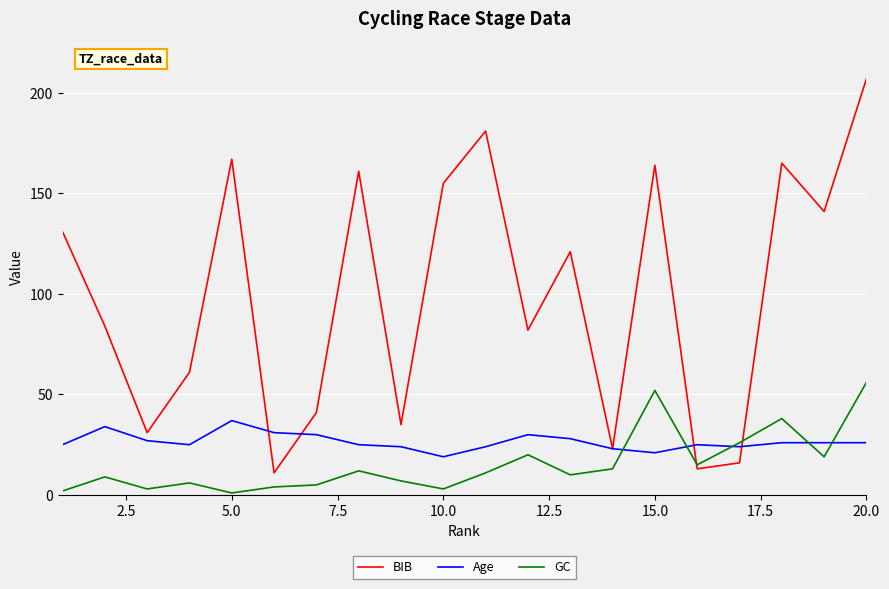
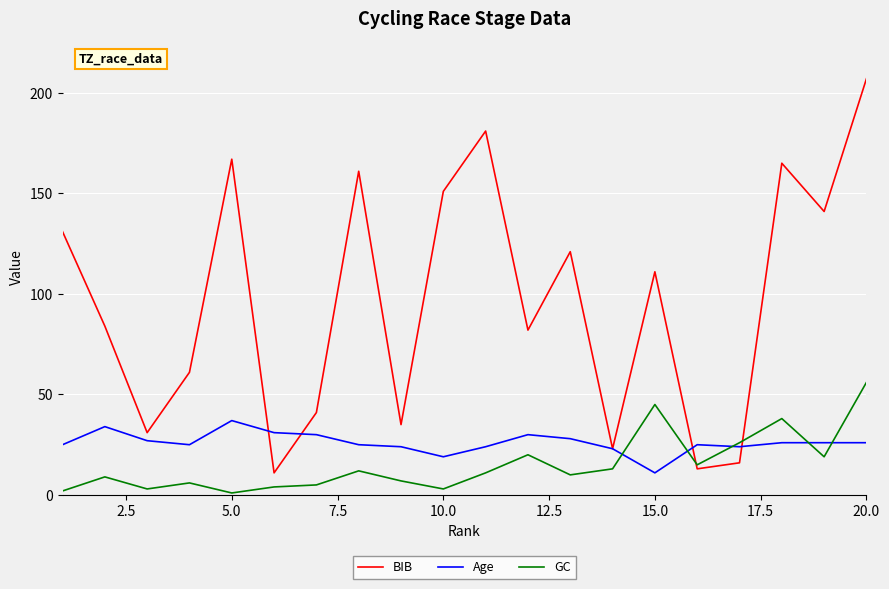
BIB, 10.0: 155 -> 151
BIB, 15.0: 164 -> 111
Age, 15.0: 21 -> 11
GC, 15.0: 52 -> 45
